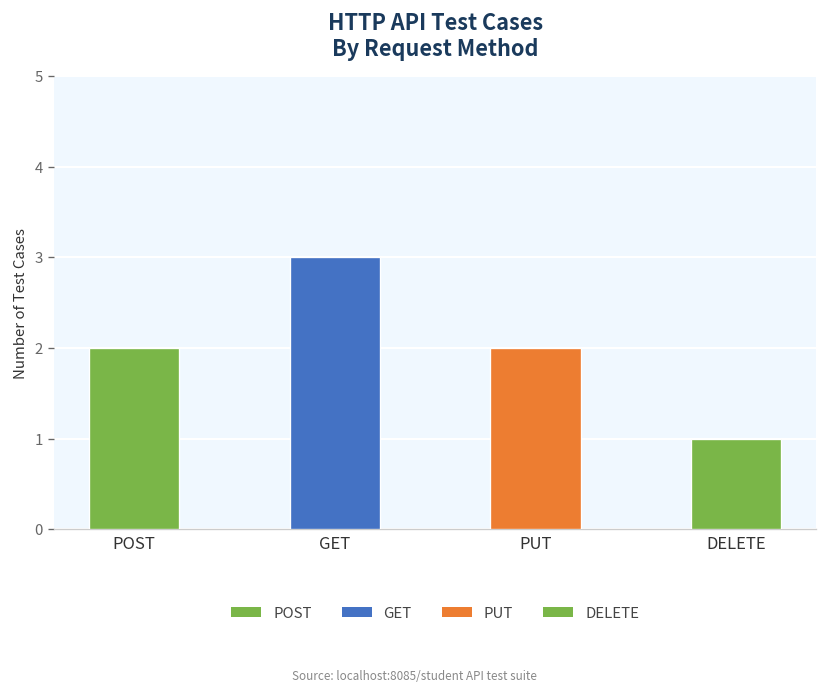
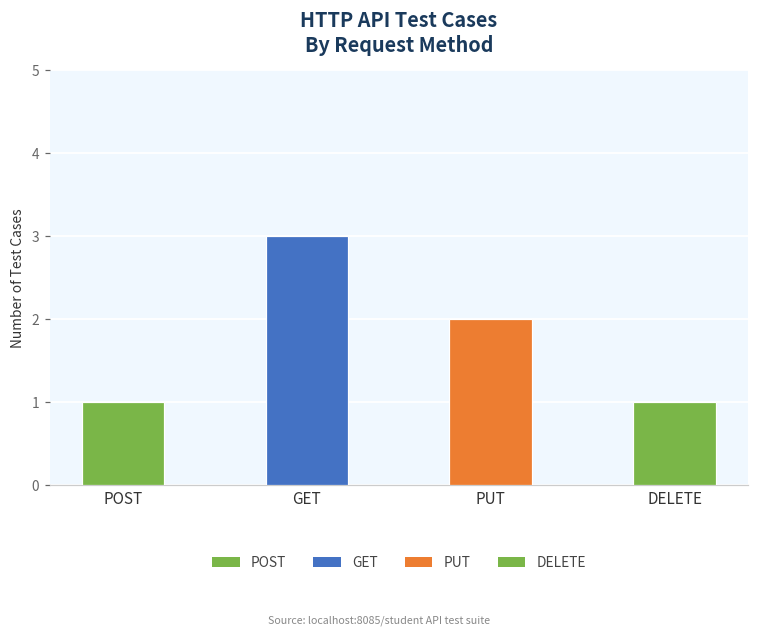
POST: 2 -> 1
